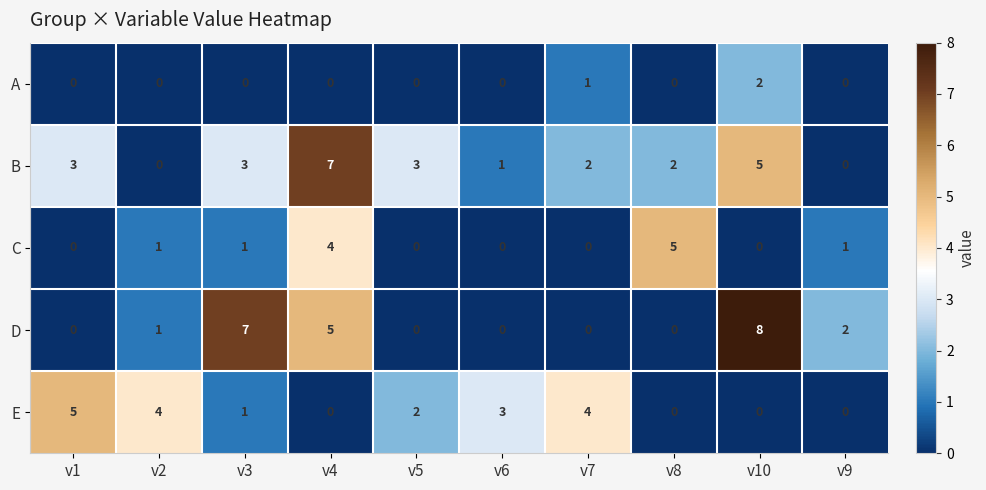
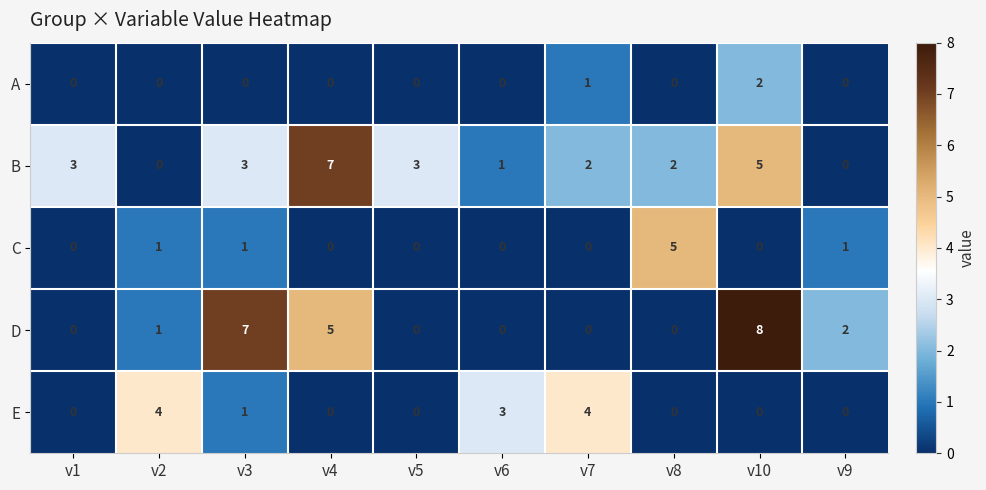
C, v4: 4 -> 0
E, v1: 5 -> 0
E, v5: 2 -> 0
